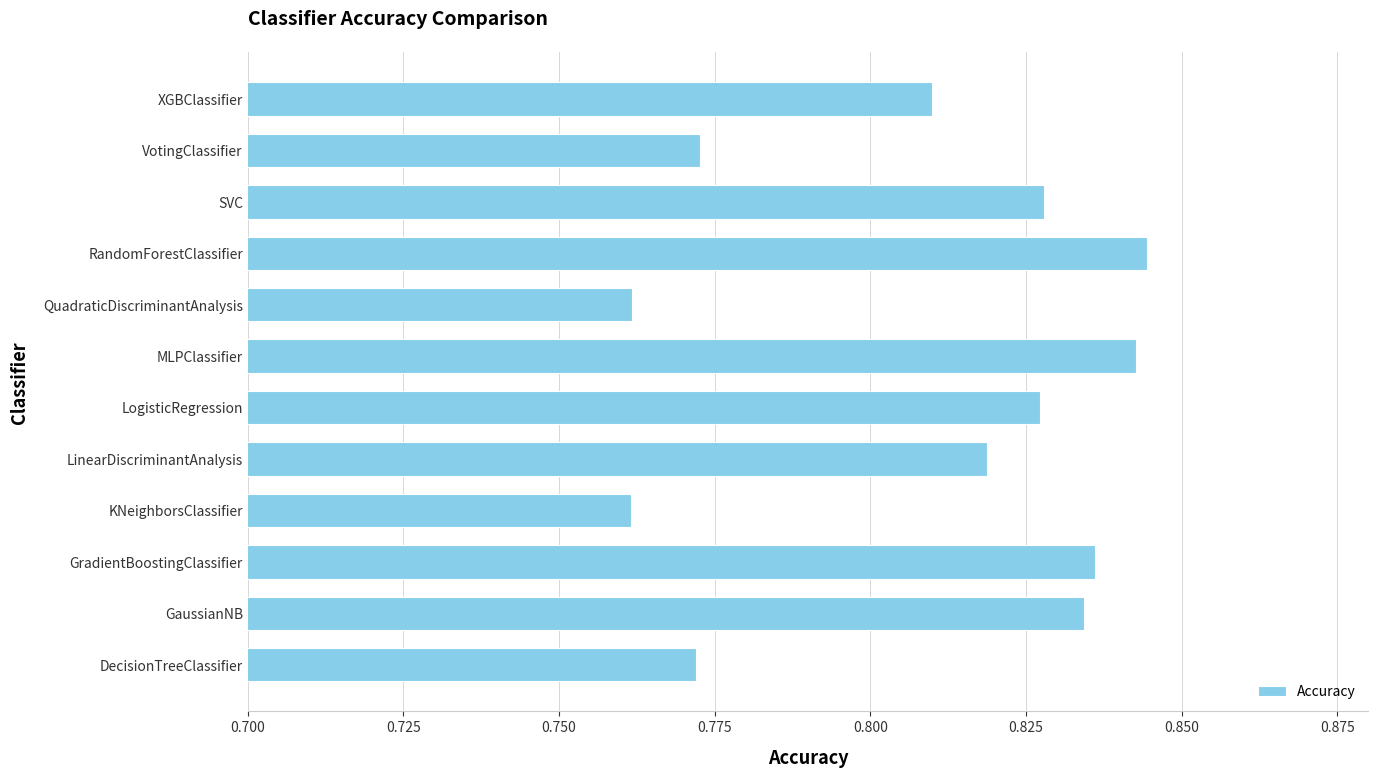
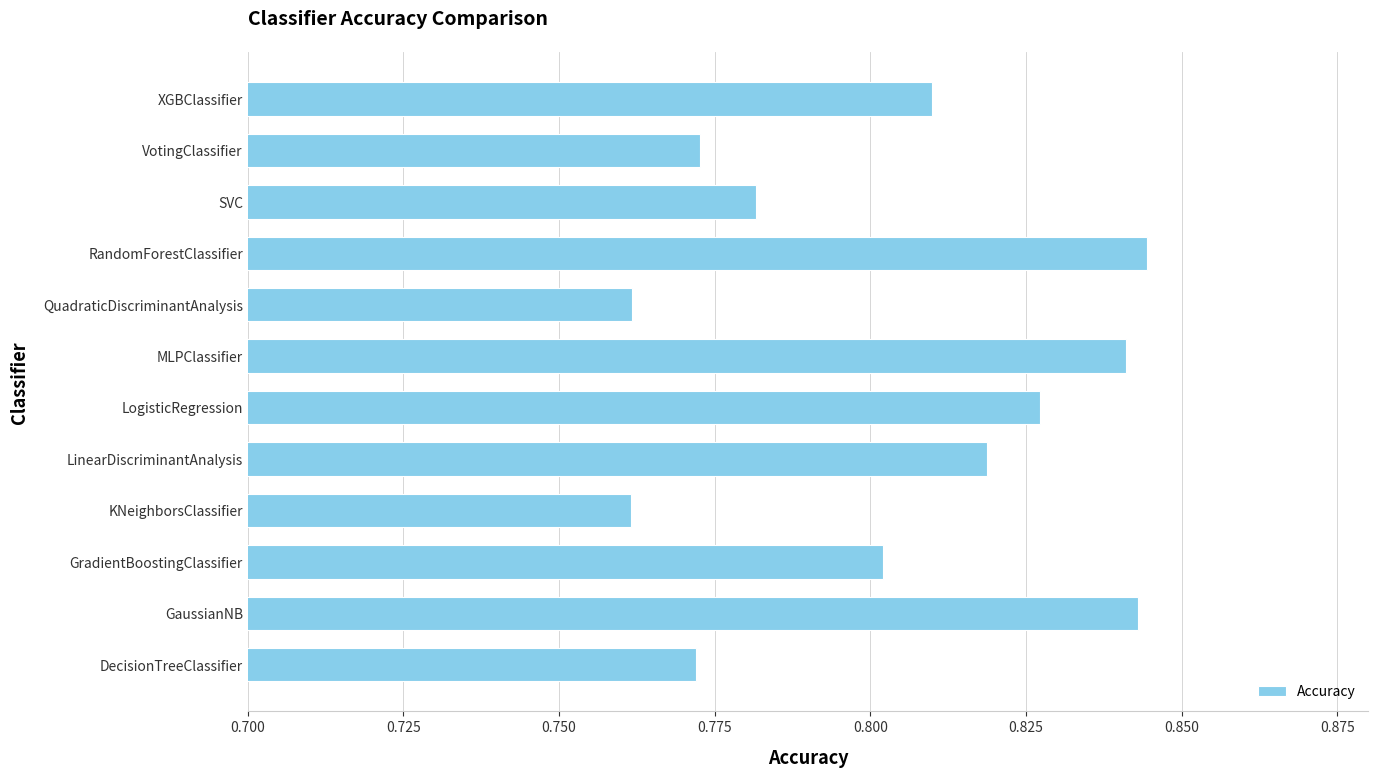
SVC: 0.828 -> 0.782
MLPClassifier: 0.843 -> 0.841
GradientBoostingClassifier: 0.836 -> 0.802
GaussianNB: 0.834 -> 0.843
